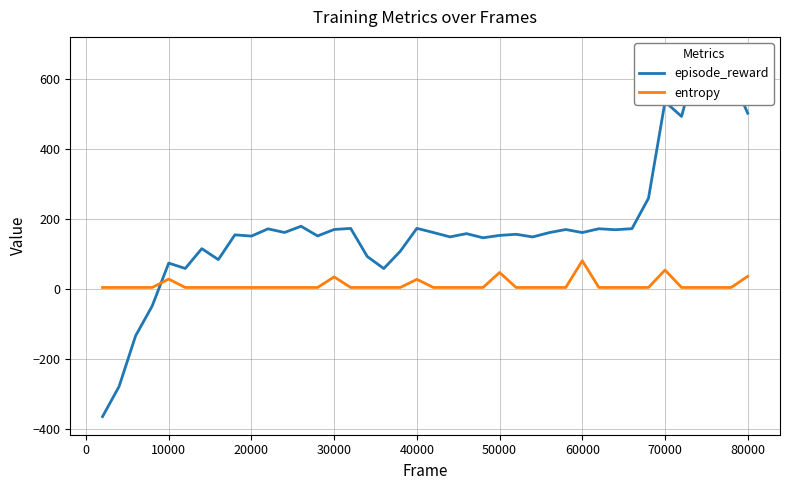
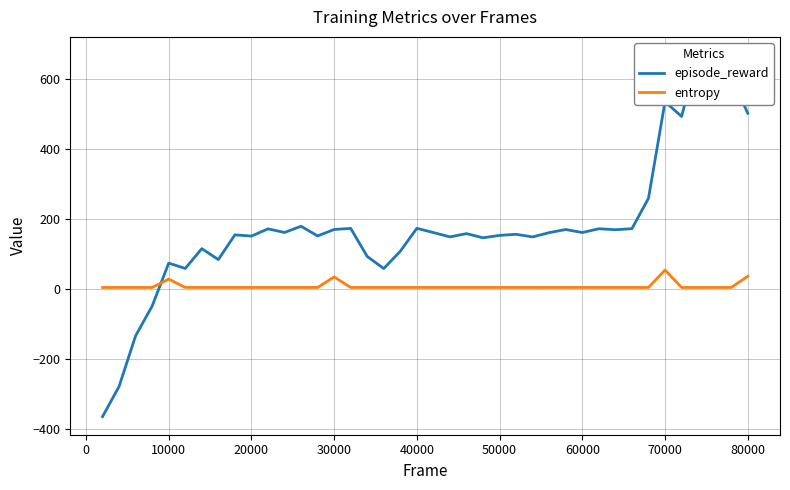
entropy, 40000: 30 -> 0
entropy, 50000: 50 -> 0
entropy, 60000: 80 -> 0
